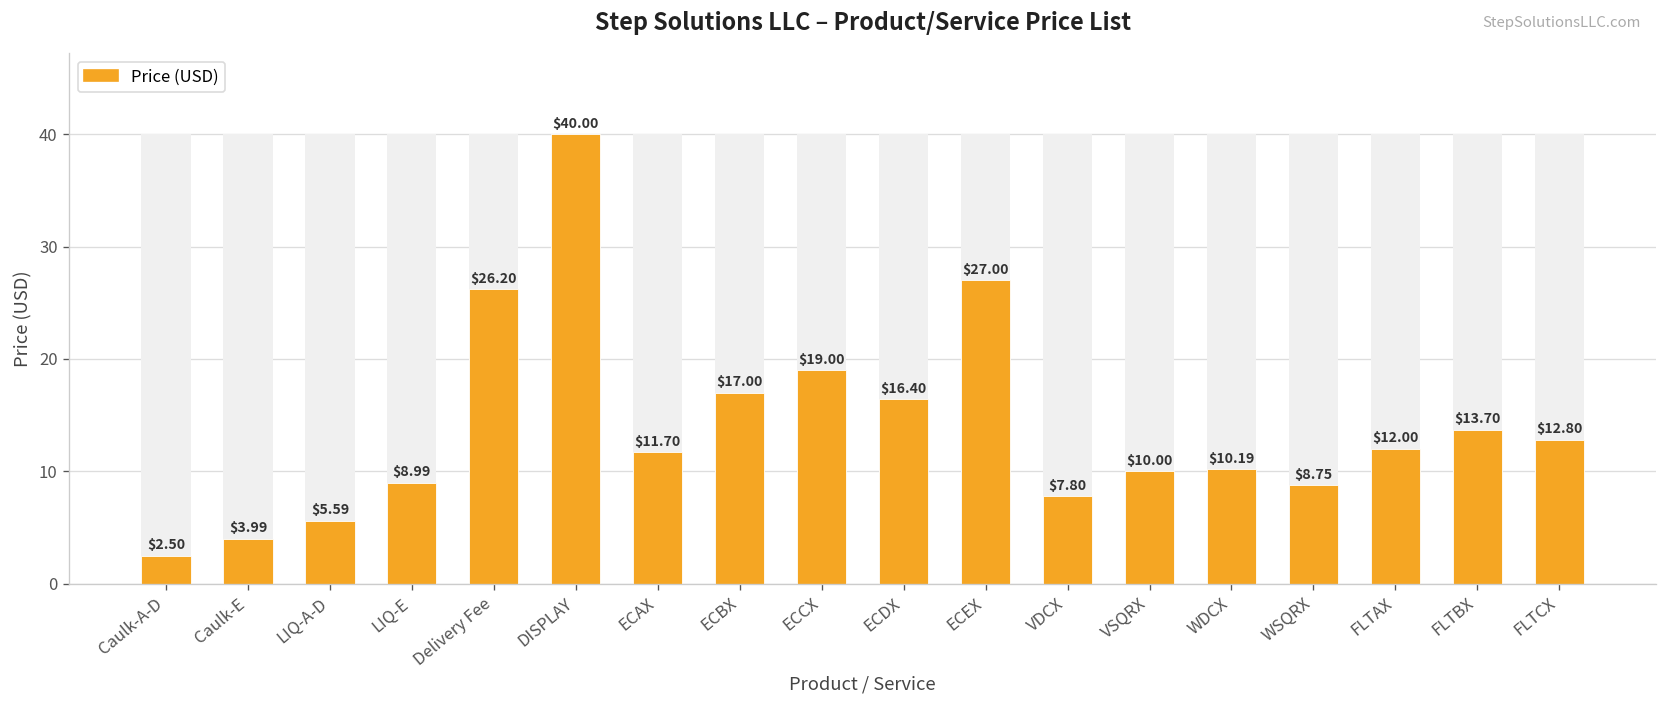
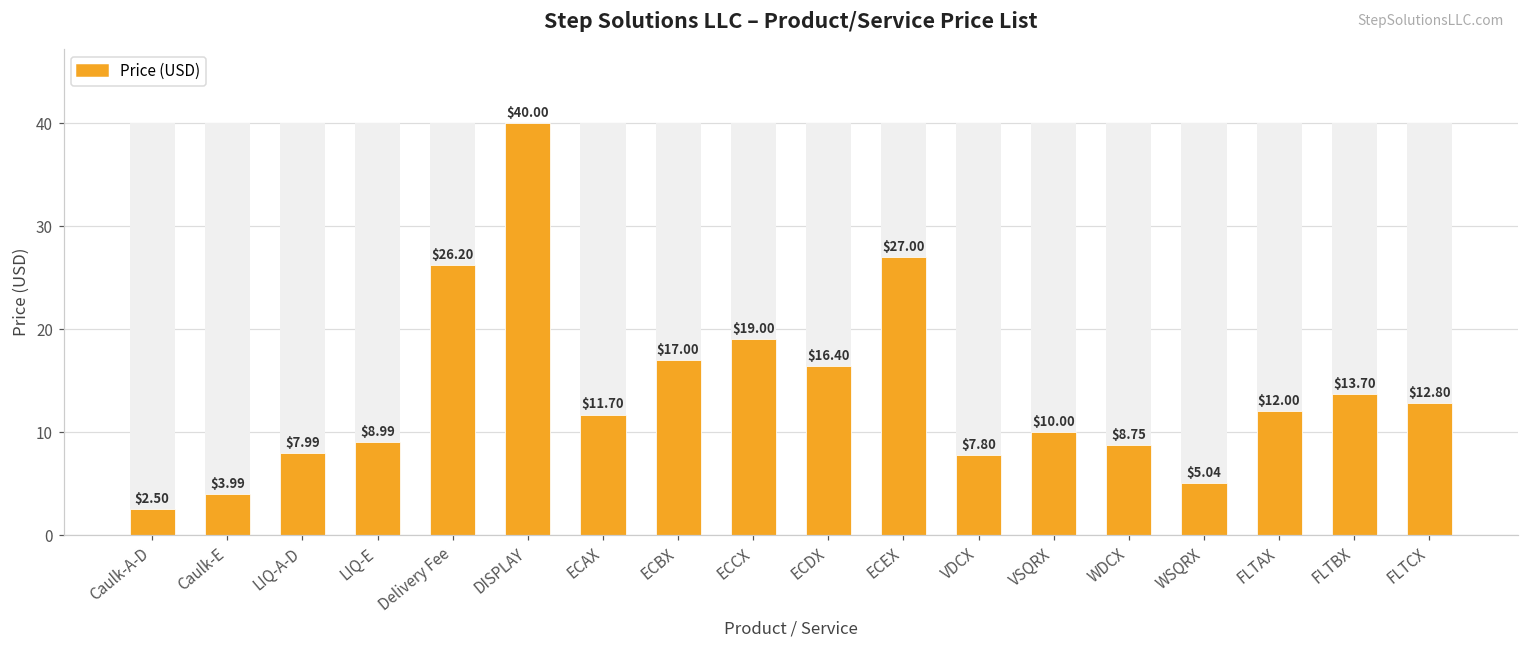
Price (USD), LIQ-A-D: $5.59 -> $7.99
Price (USD), WDCX: $10.19 -> $8.75
Price (USD), WSQRX: $8.75 -> $5.04
